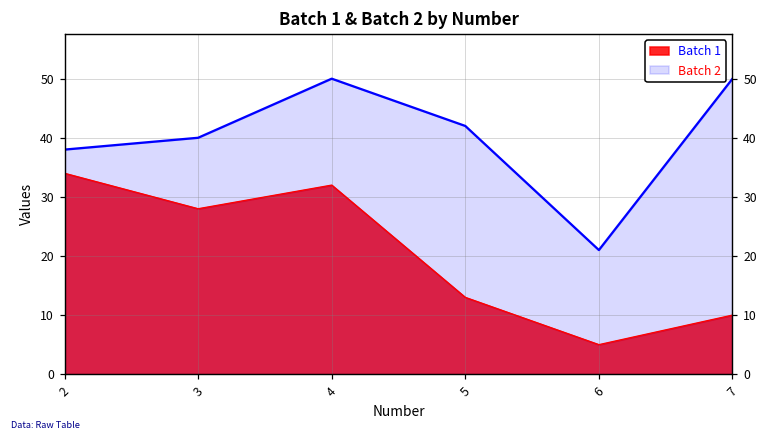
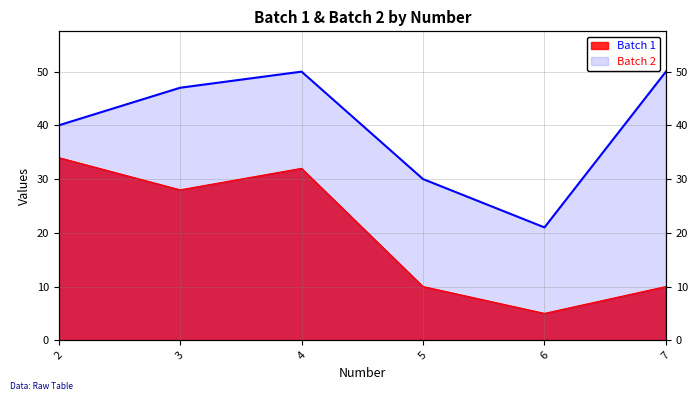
Batch 2, 2: 38 -> 40
Batch 2, 3: 40 -> 47
Batch 1, 5: 13 -> 10
Batch 2, 5: 42 -> 30
